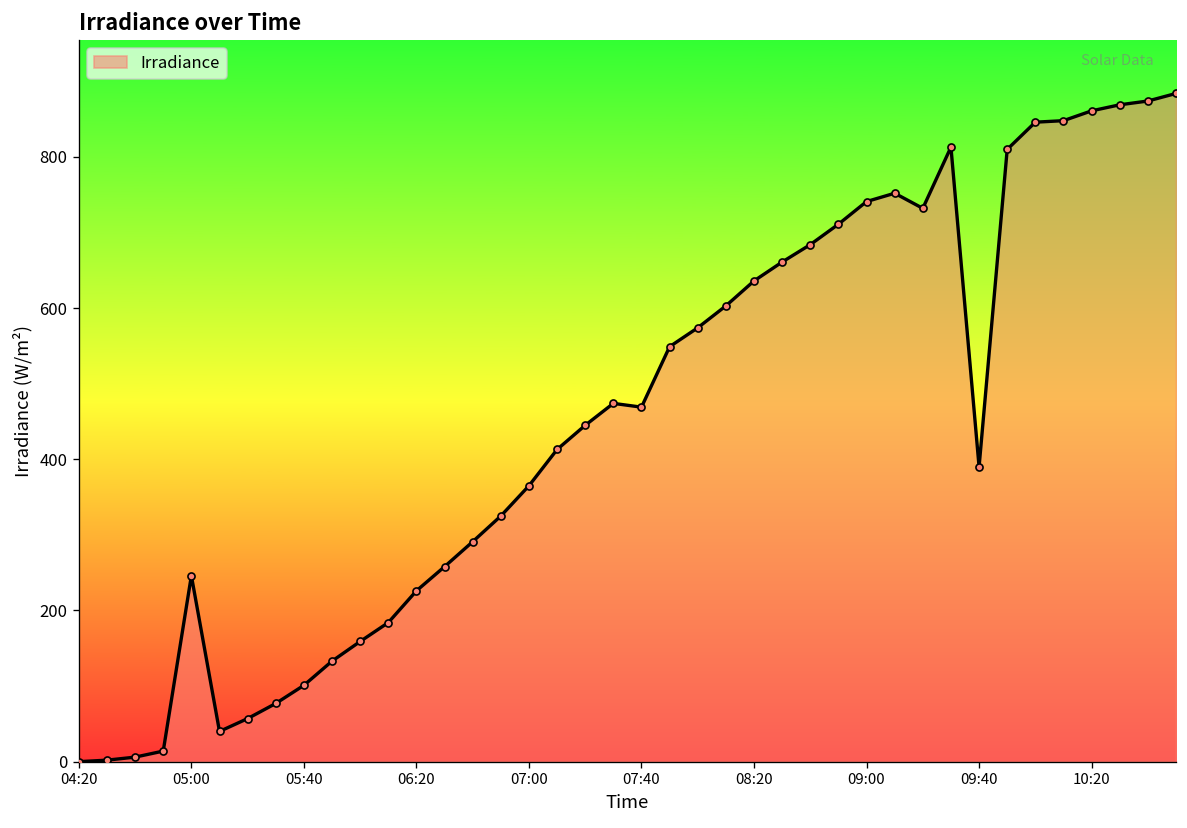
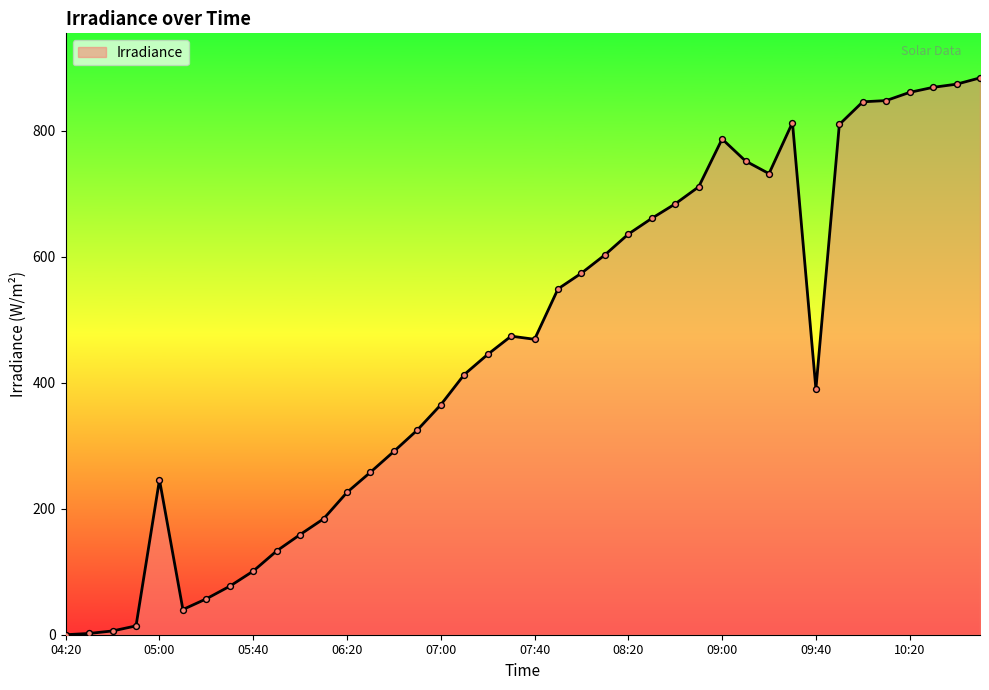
09:00: 740 -> 790
